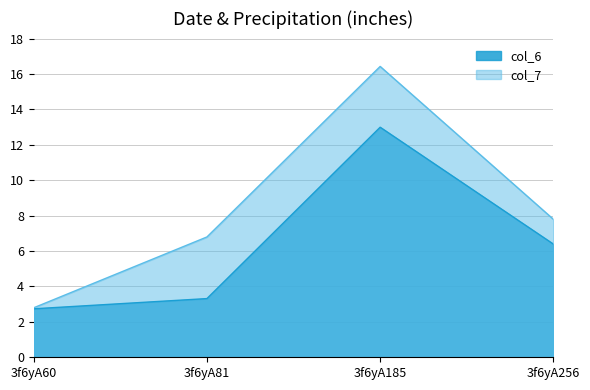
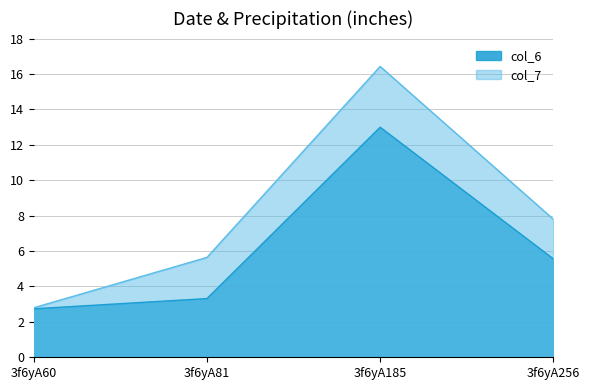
col_7, 3f6yA81: 6.8 -> 5.6
col_6, 3f6yA256: 6.4 -> 5.6
